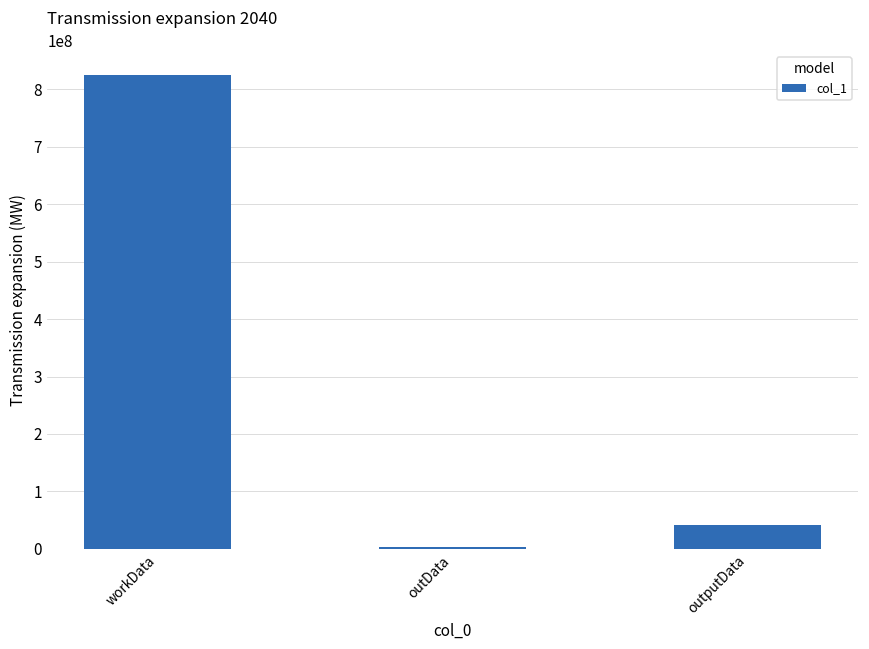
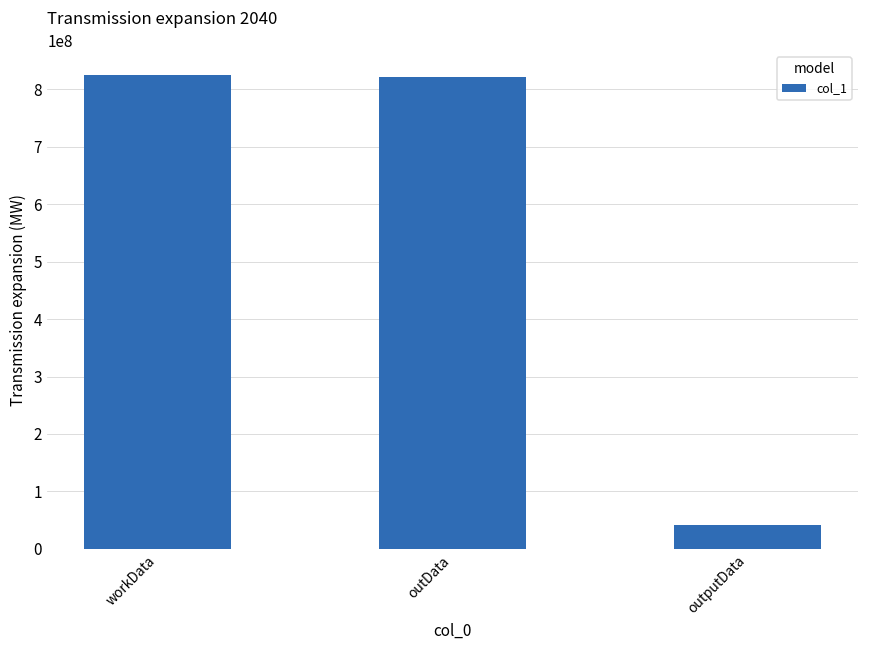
outData: 0 -> 820000000
